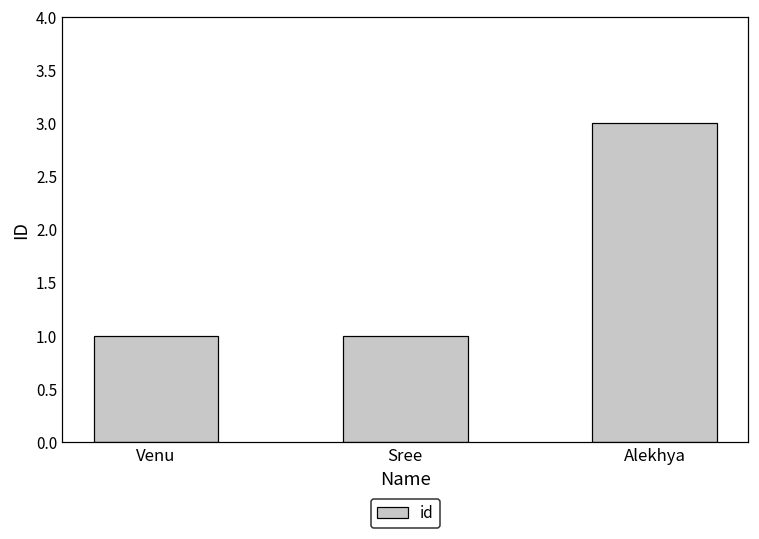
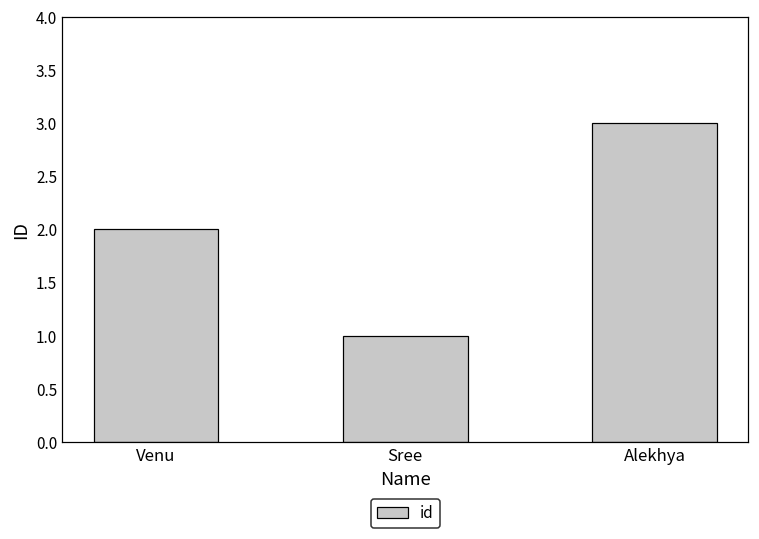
Venu: 1 -> 2
